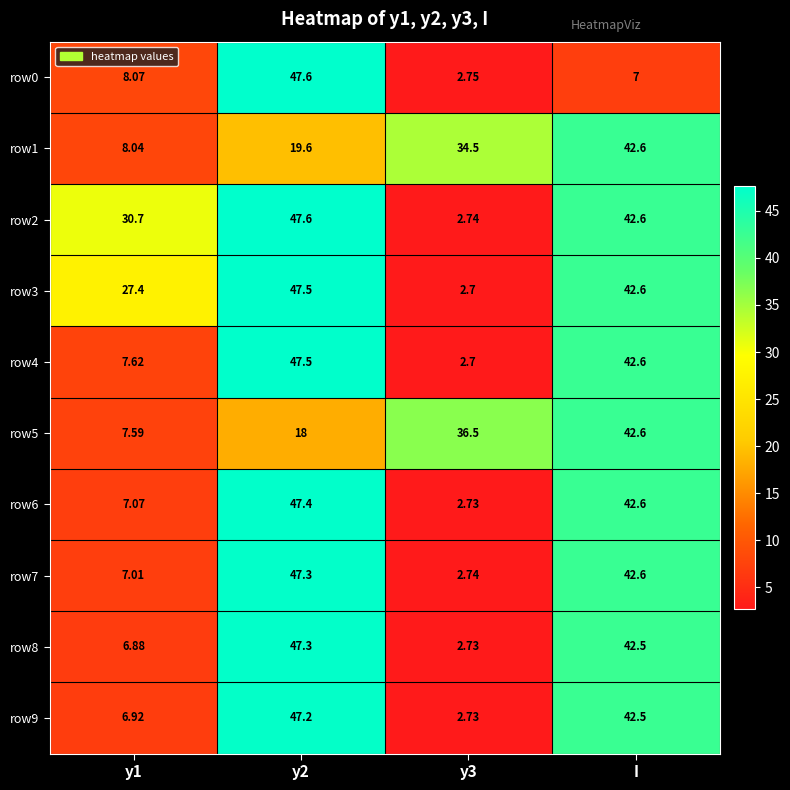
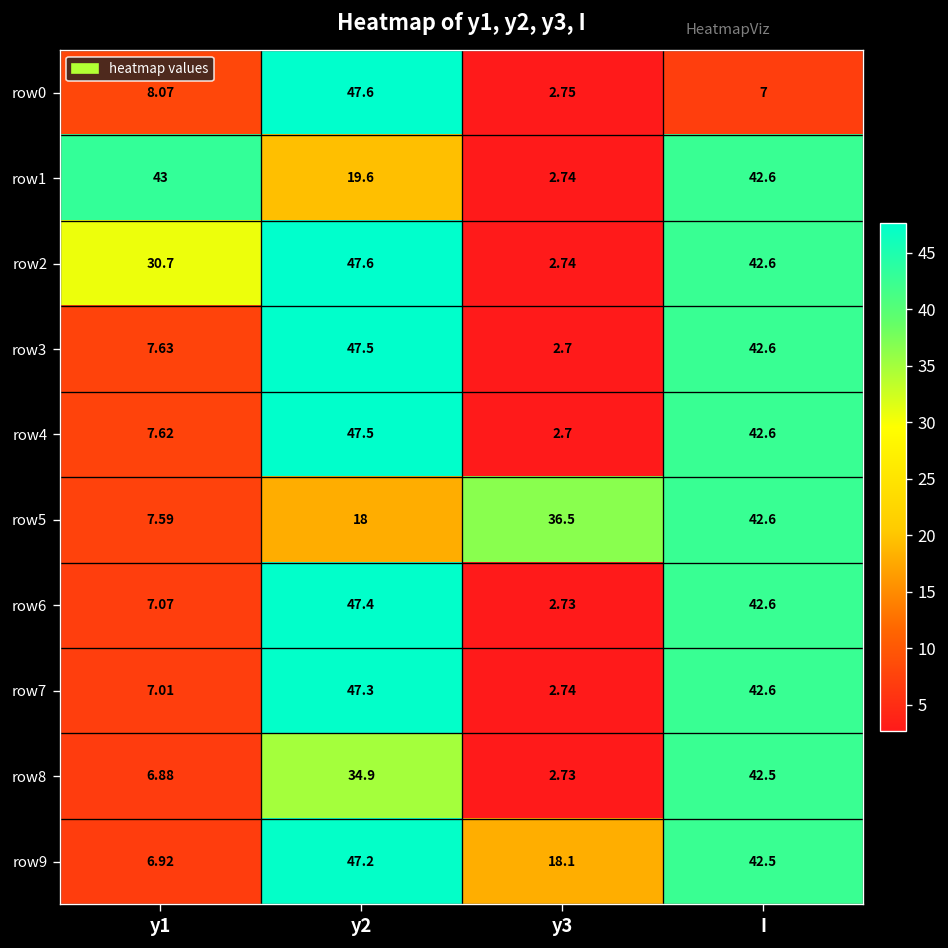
row1, y1: 8.04 -> 43
row1, y3: 34.5 -> 2.74
row3, y1: 27.4 -> 7.63
row8, y2: 47.3 -> 34.9
row9, y3: 2.73 -> 18.1
